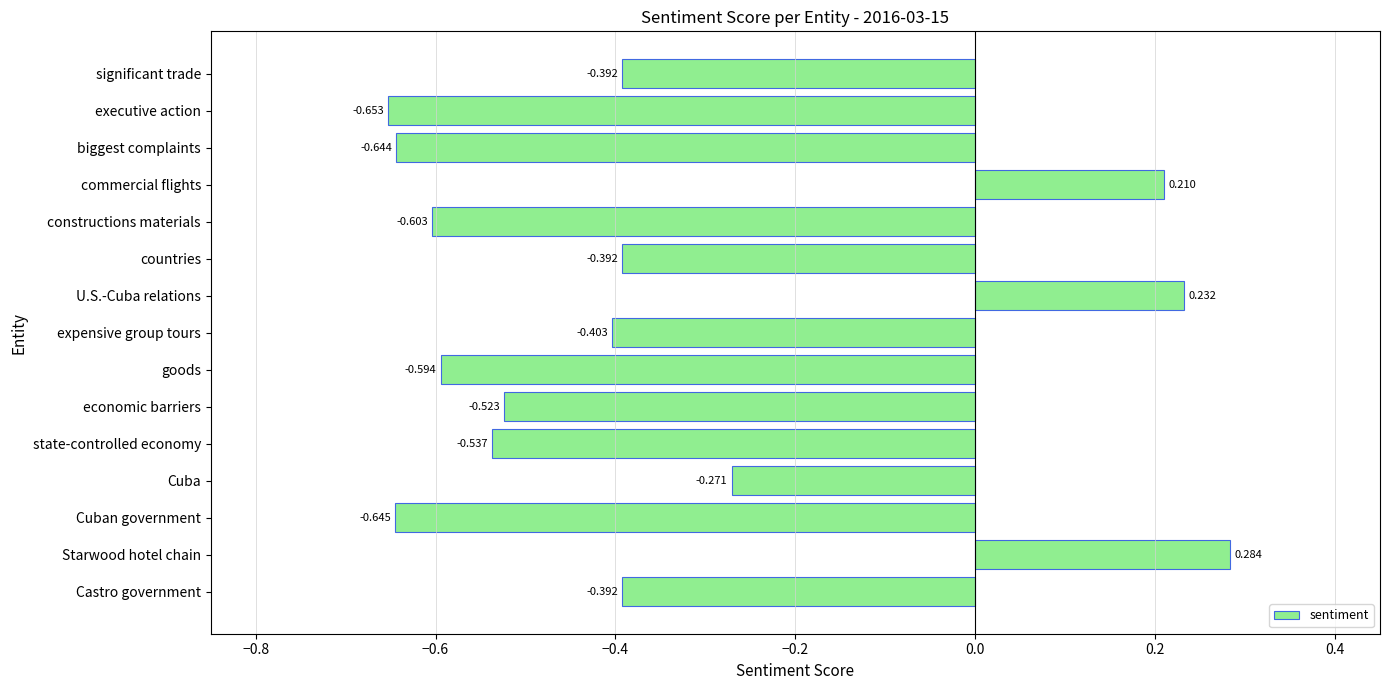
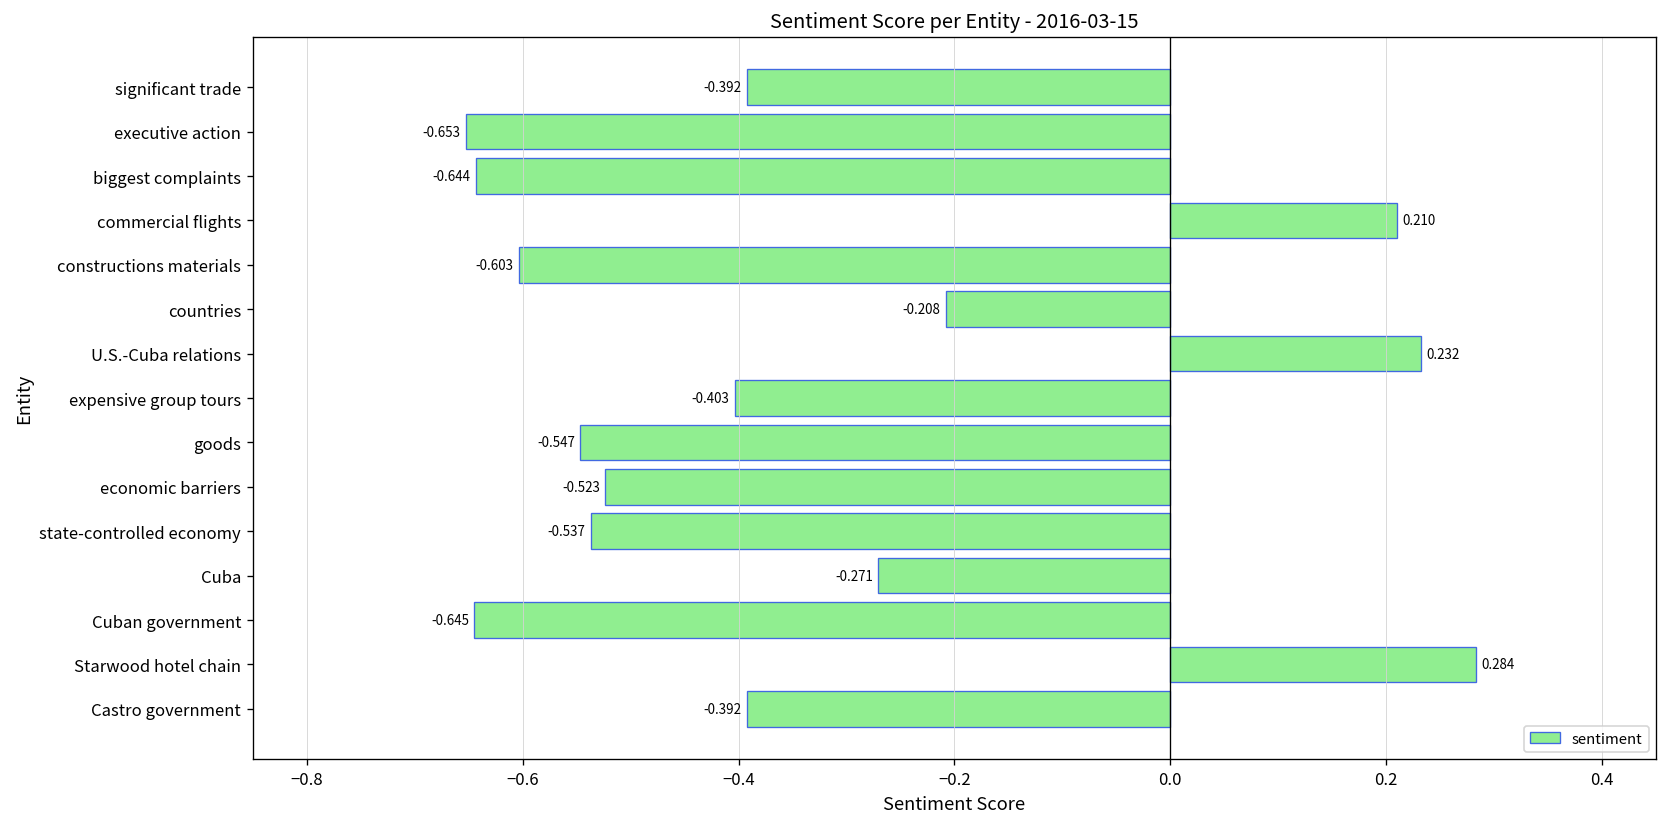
countries: -0.392 -> -0.208
goods: -0.594 -> -0.547
